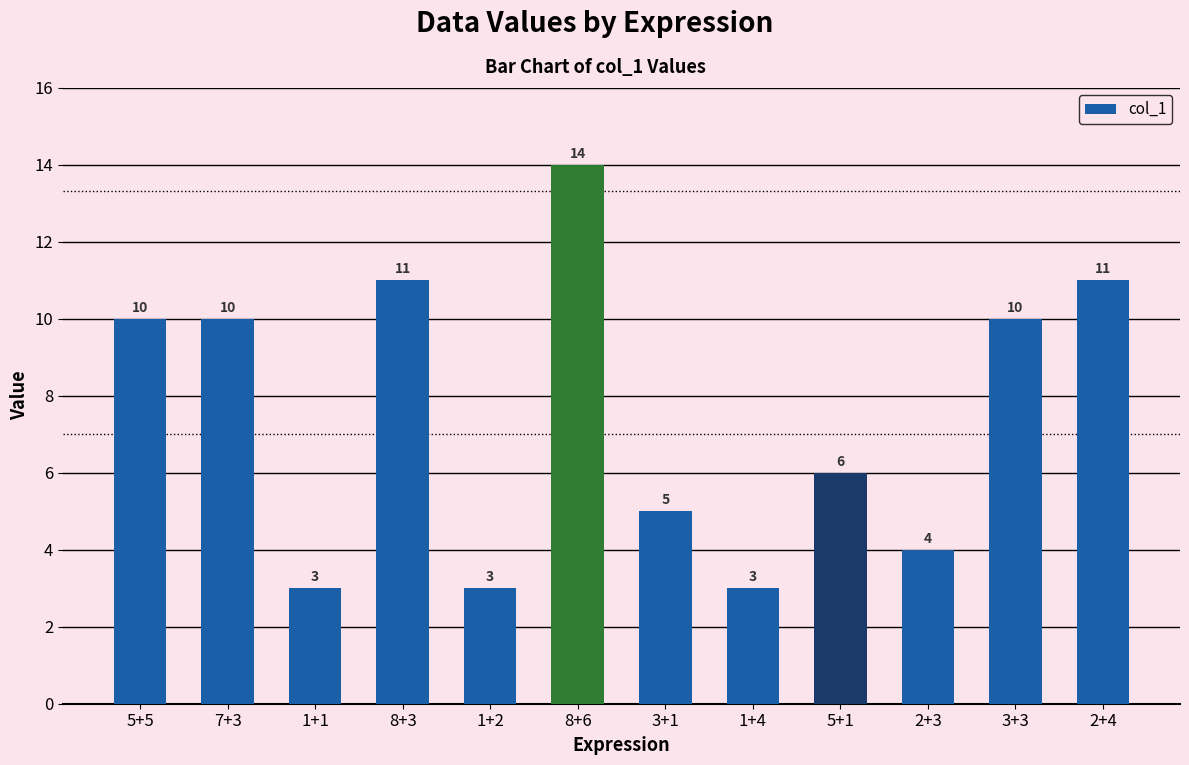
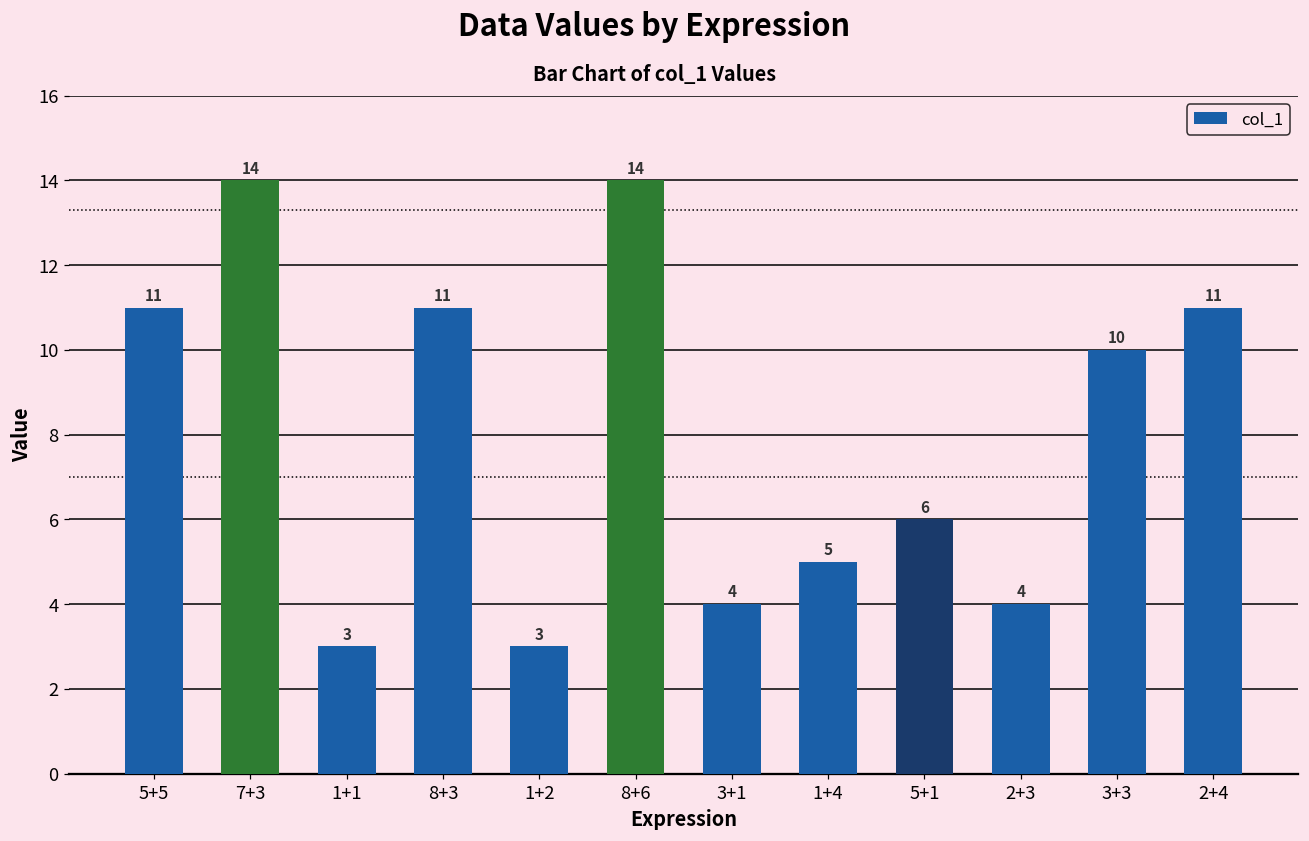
5+5: 10 -> 11
7+3: 10 -> 14
3+1: 5 -> 4
1+4: 3 -> 5
